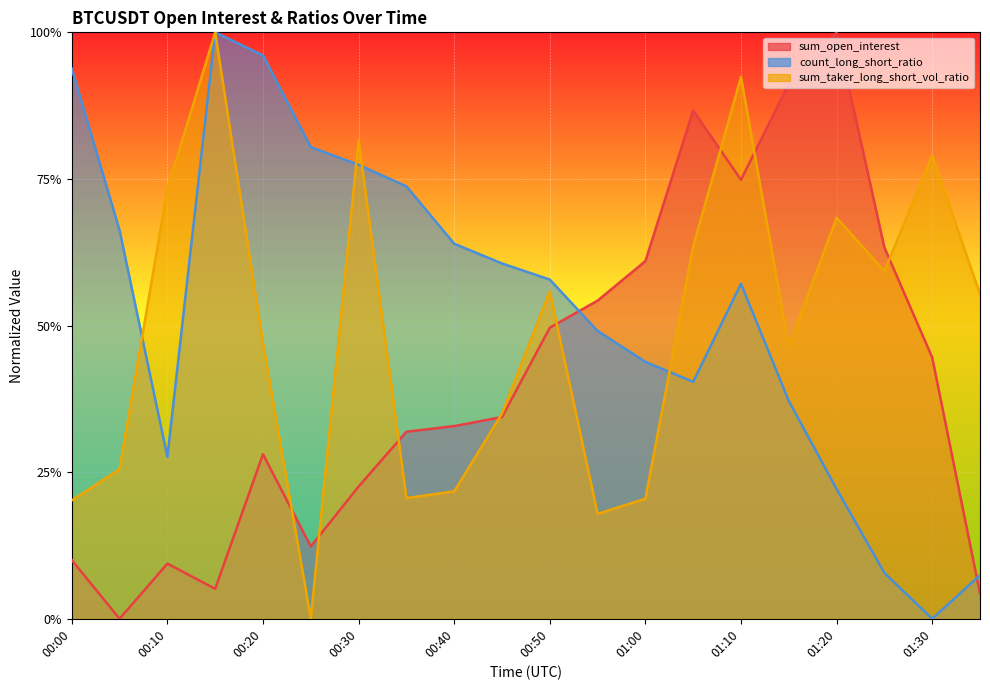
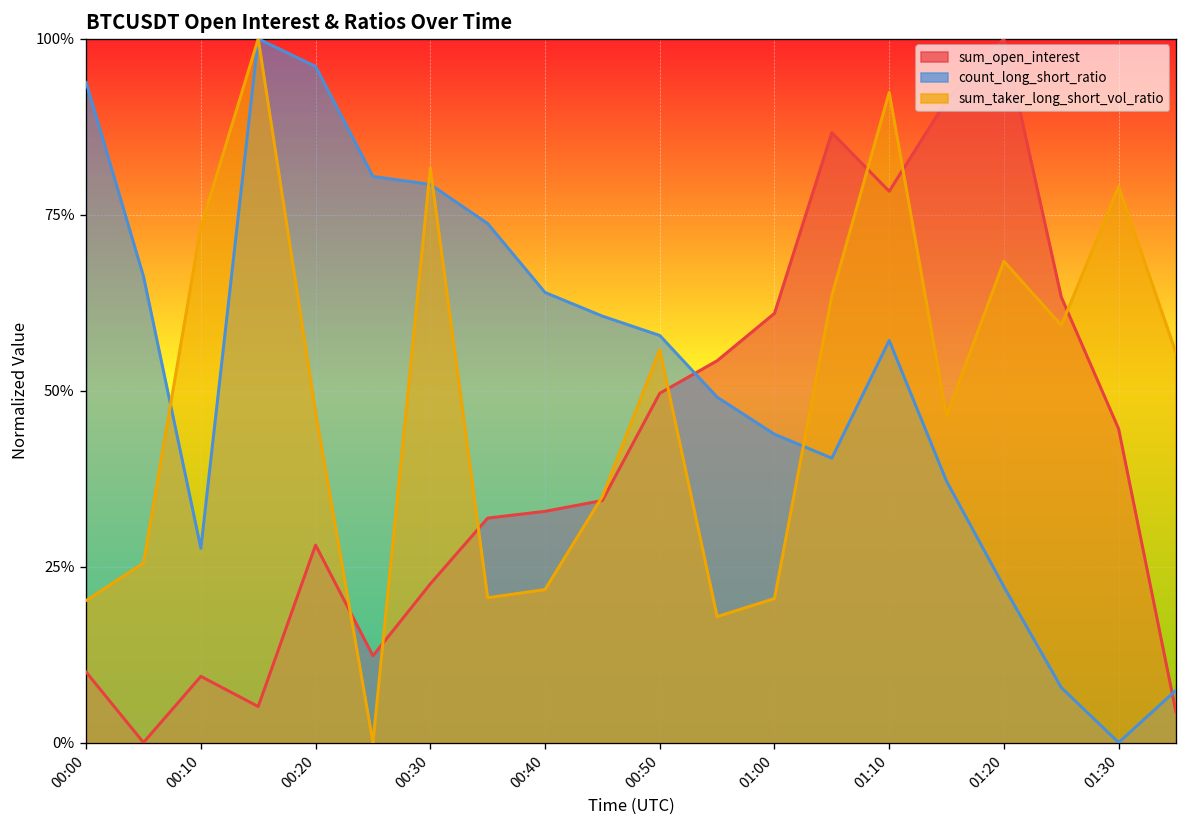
count_long_short_ratio, 00:30: 77% -> 79%
sum_open_interest, 01:10: 75% -> 78%
